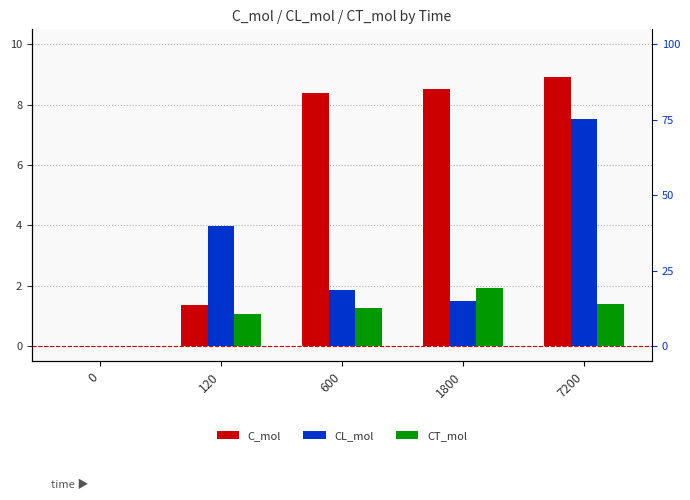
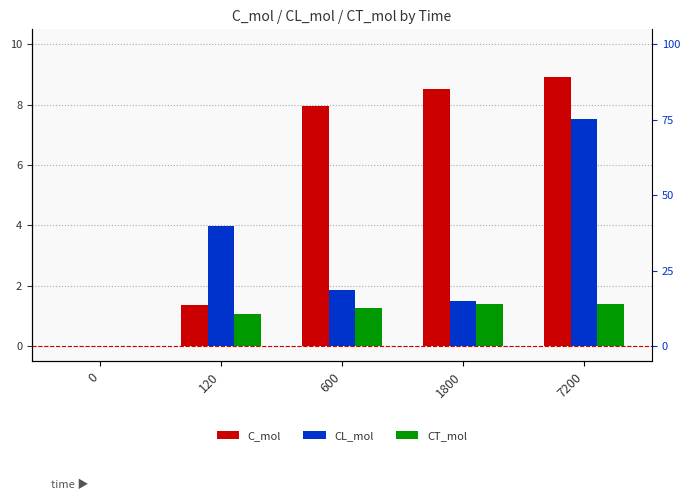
C_mol, 600: 8.4 -> 7.9
CT_mol, 1800: 1.9 -> 1.4
